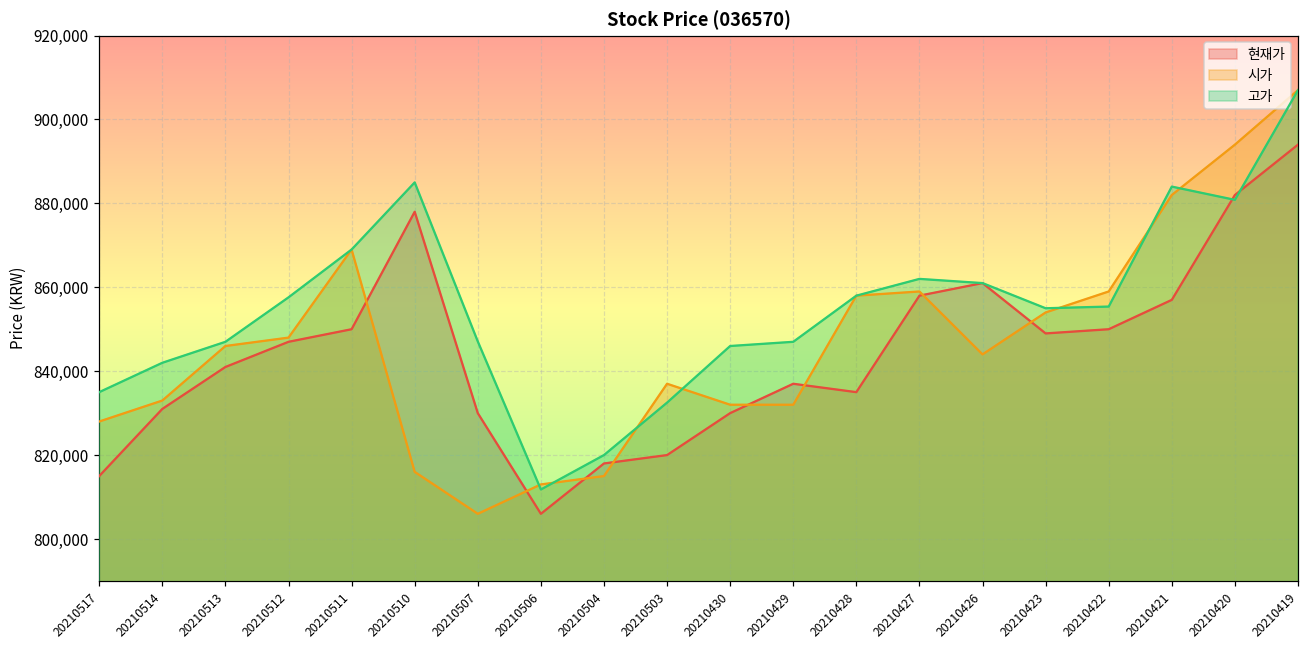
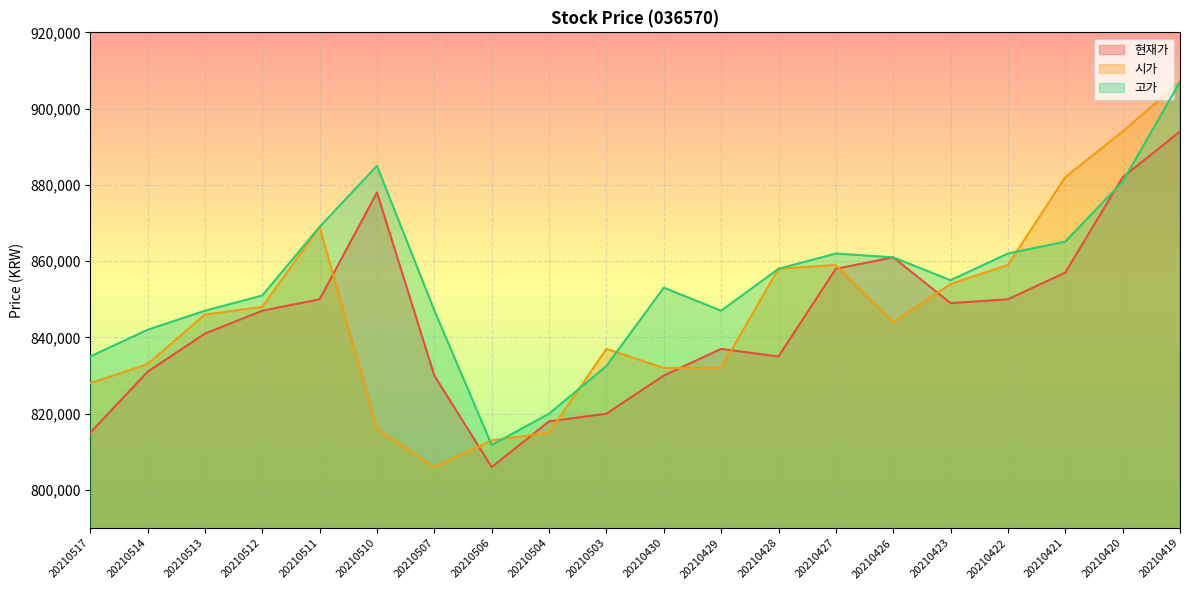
고가, 20210512: 858,000 -> 851,000
고가, 20210430: 846,000 -> 853,000
고가, 20210422: 855,000 -> 862,000
고가, 20210421: 884,000 -> 865,000
